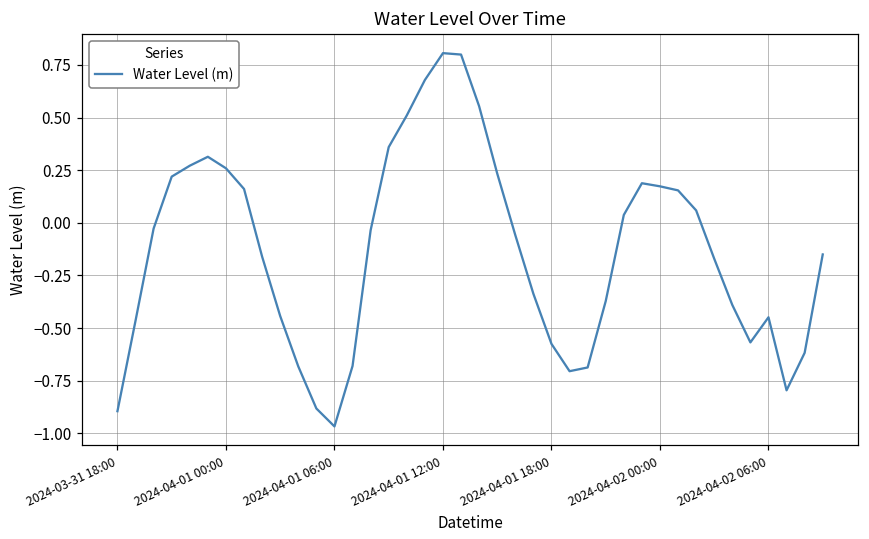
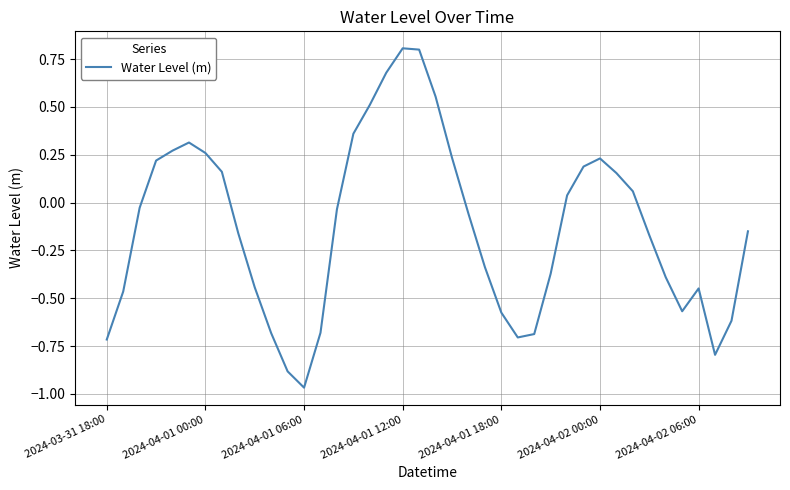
2024-03-31 18:00: -0.89 -> -0.72
2024-04-02 00:00: 0.17 -> 0.23
